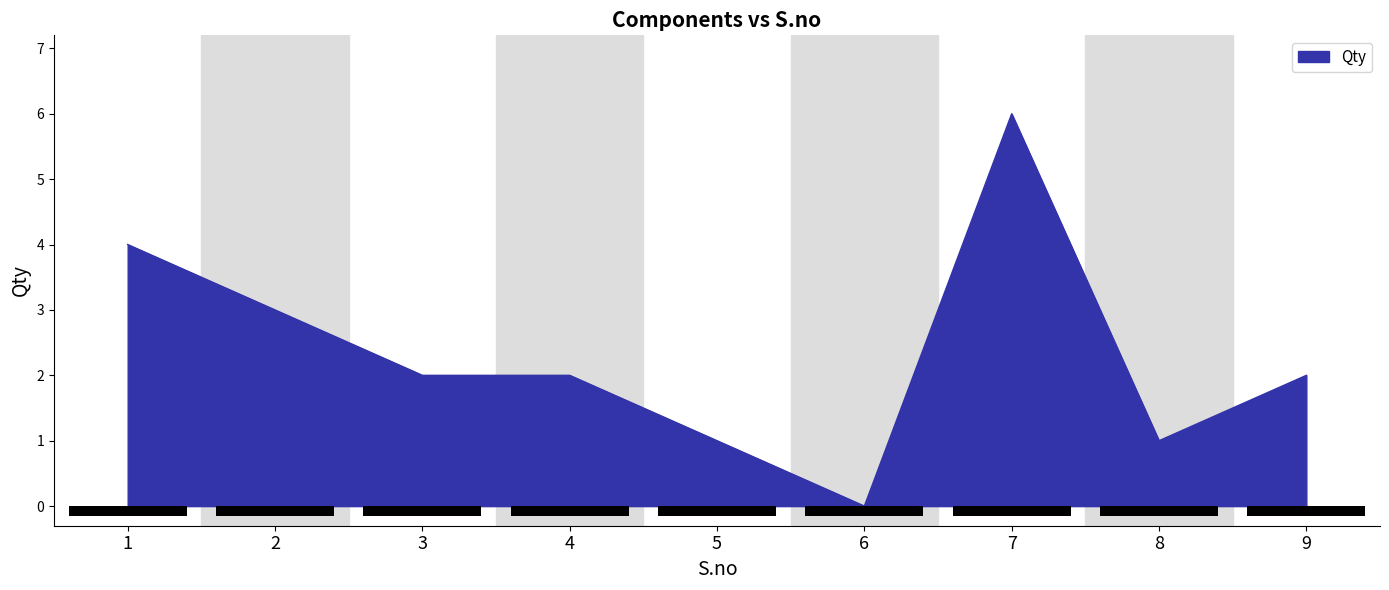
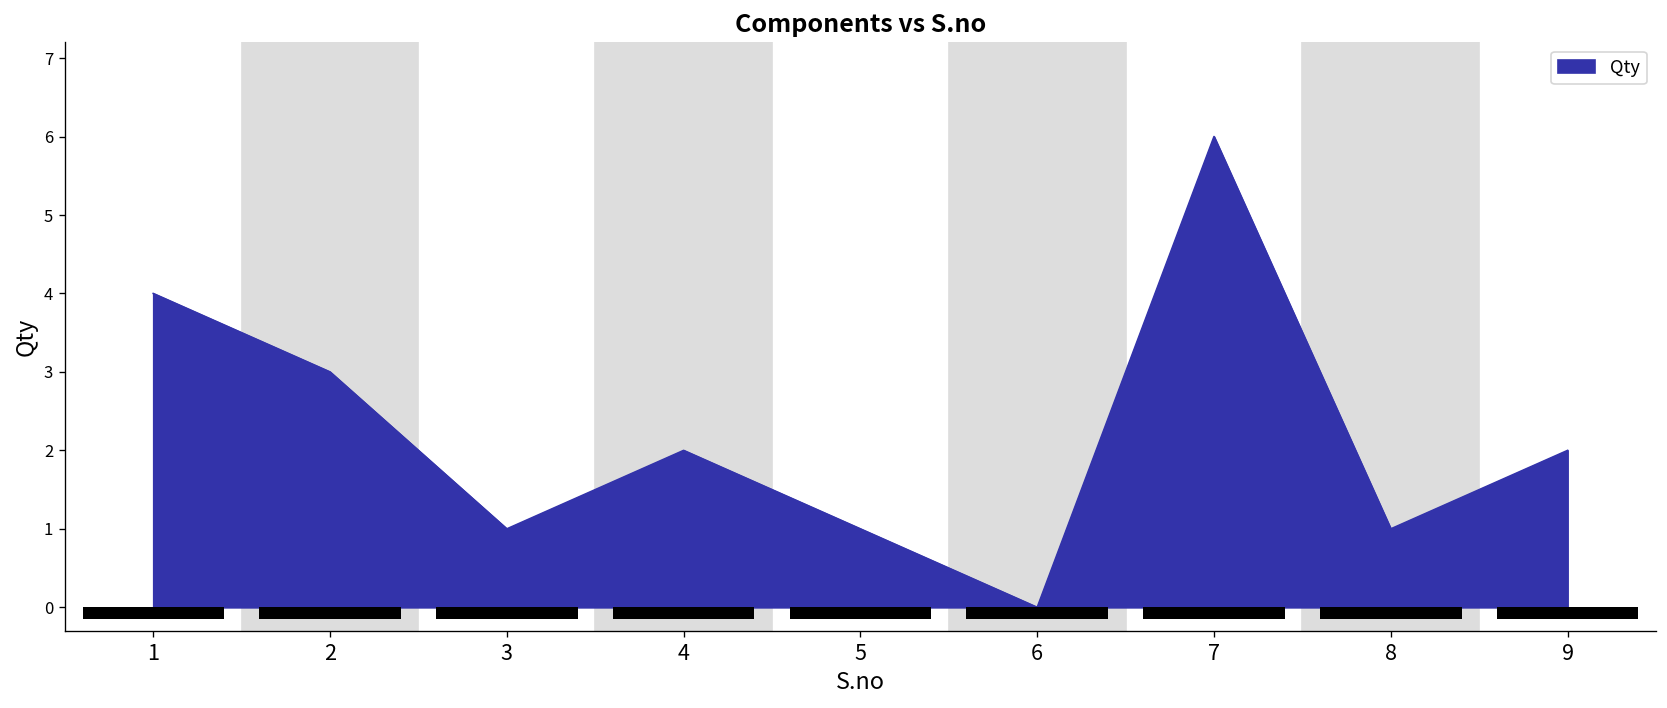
Qty, 3: 2 -> 1
